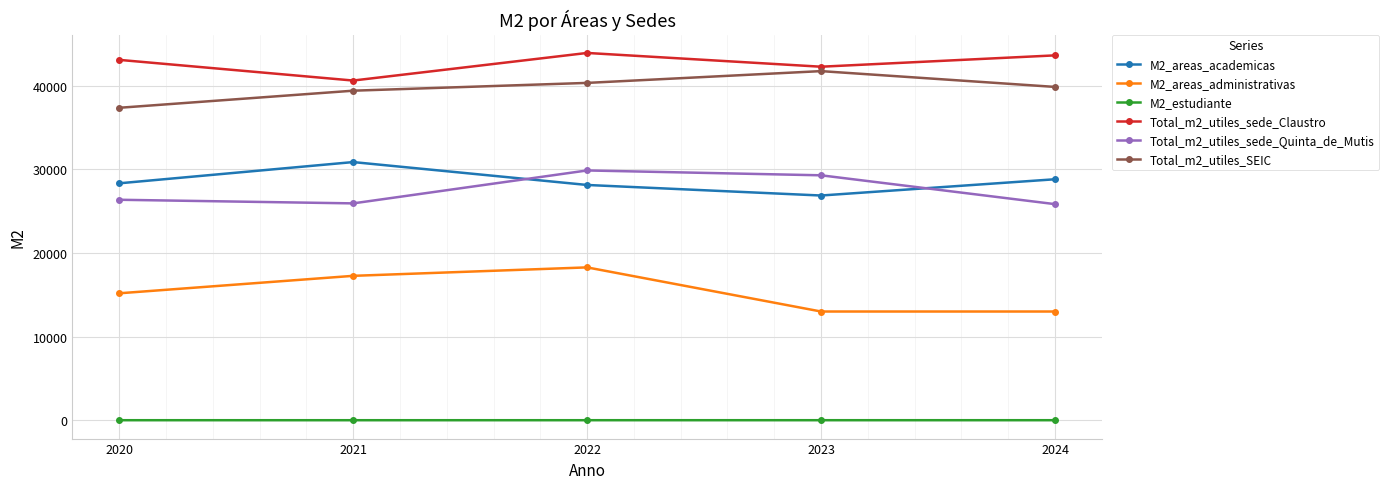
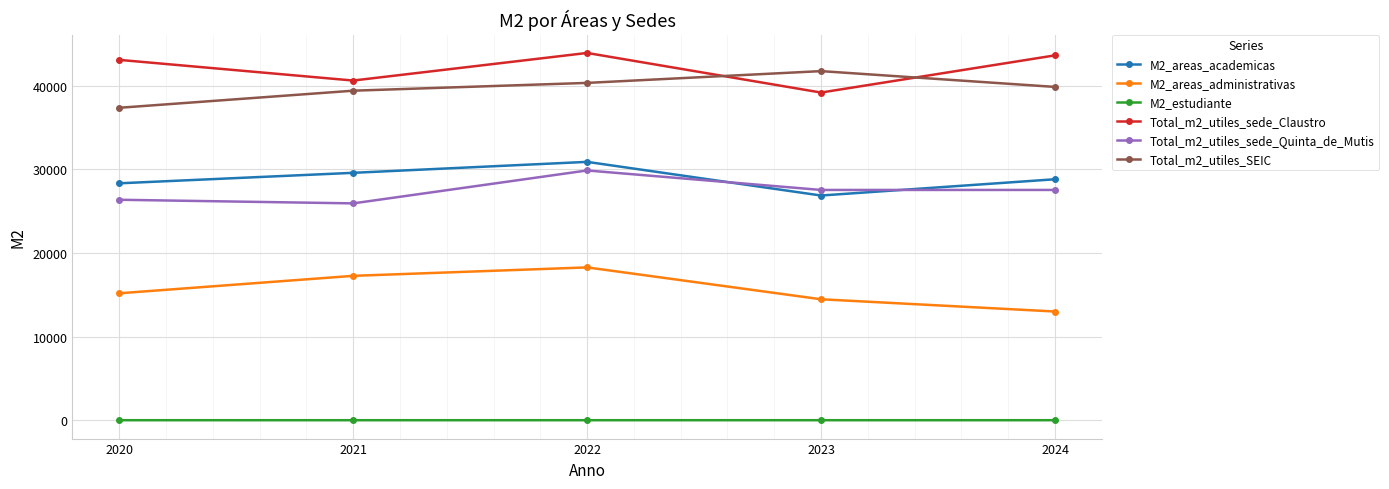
M2_areas_academicas, 2021: 31000 -> 30000
M2_areas_academicas, 2022: 28000 -> 31000
M2_areas_administrativas, 2023: 13000 -> 14000
Total_m2_utiles_sede_Claustro, 2023: 42000 -> 39000
Total_m2_utiles_sede_Quinta_de_Mutis, 2023: 29000 -> 28000
Total_m2_utiles_sede_Quinta_de_Mutis, 2024: 26000 -> 28000
